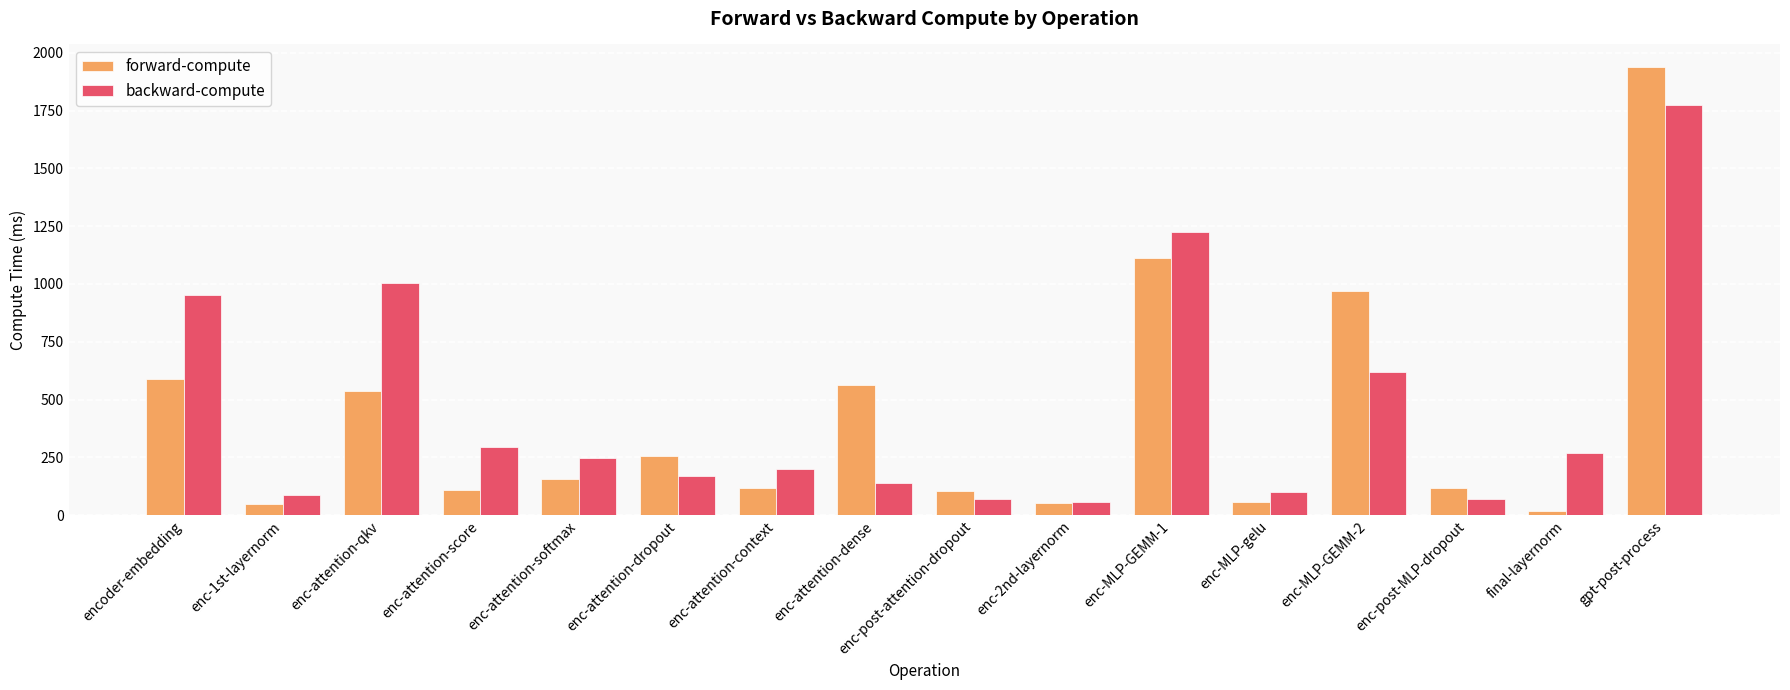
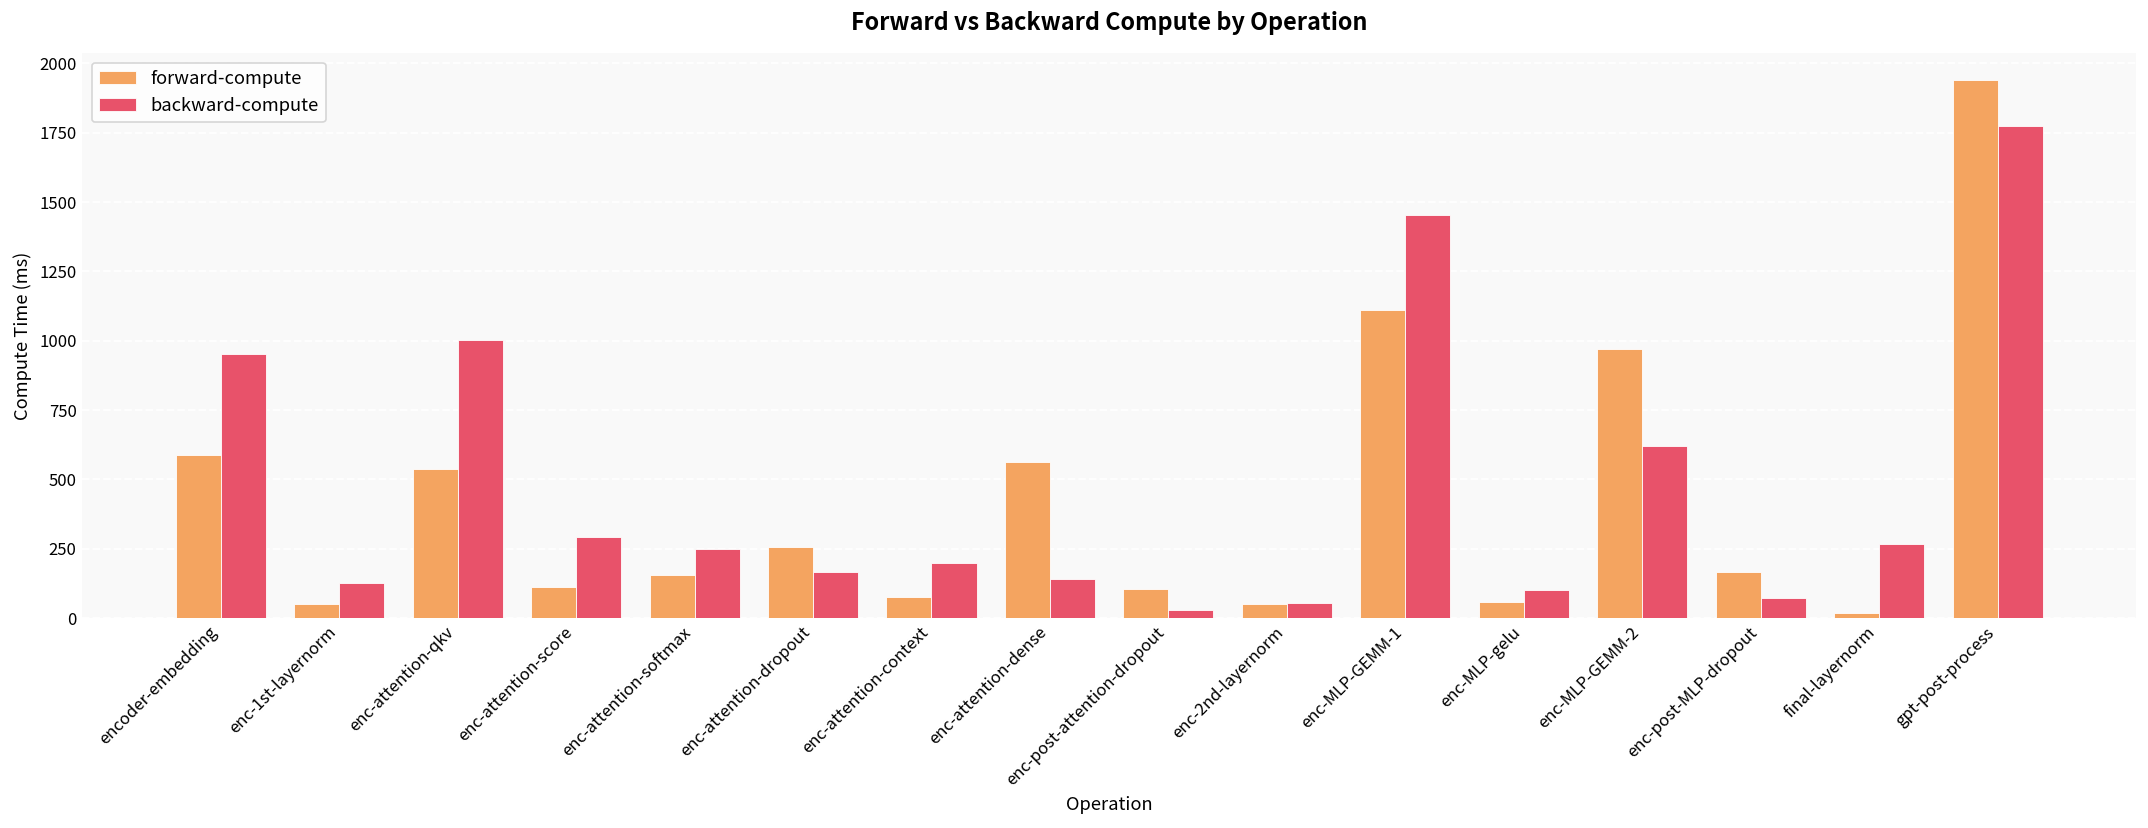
backward-compute, enc-1st-layernorm: 90 -> 130
forward-compute, enc-attention-context: 120 -> 70
backward-compute, enc-post-attention-dropout: 70 -> 30
backward-compute, enc-MLP-GEMM-1: 1220 -> 1450
forward-compute, enc-post-MLP-dropout: 120 -> 170
